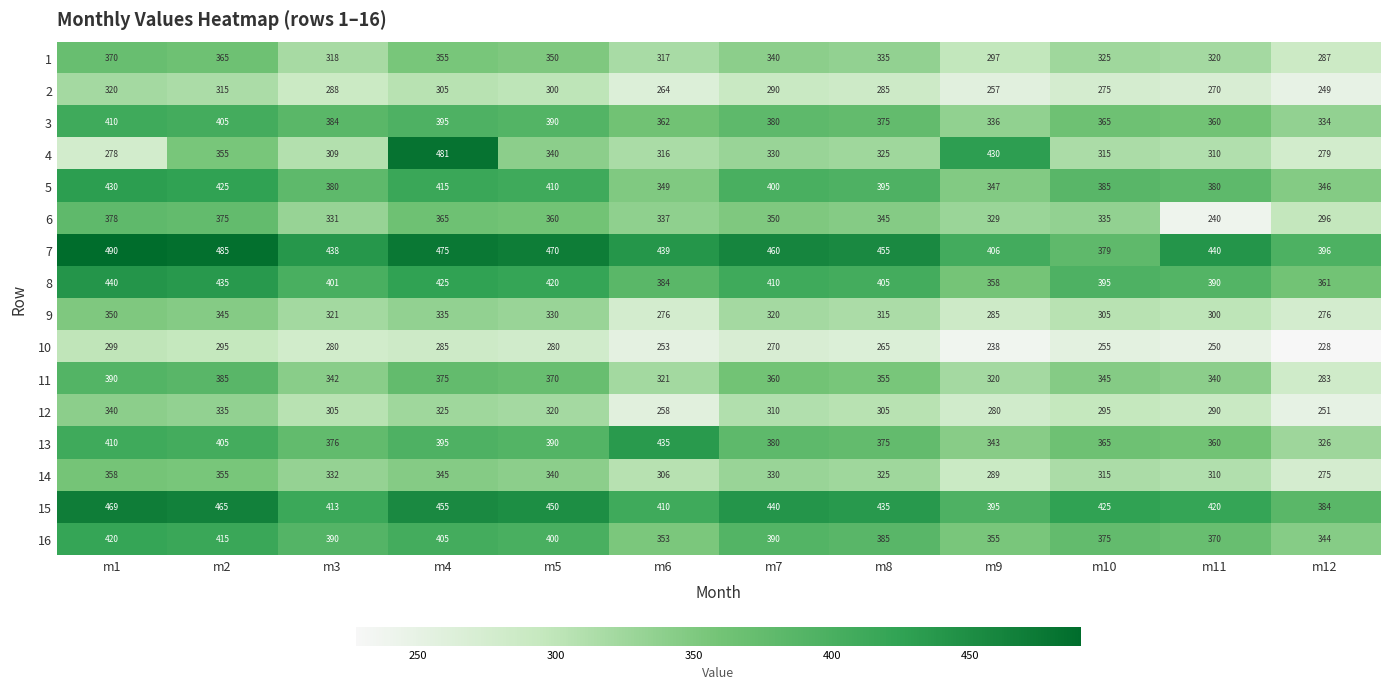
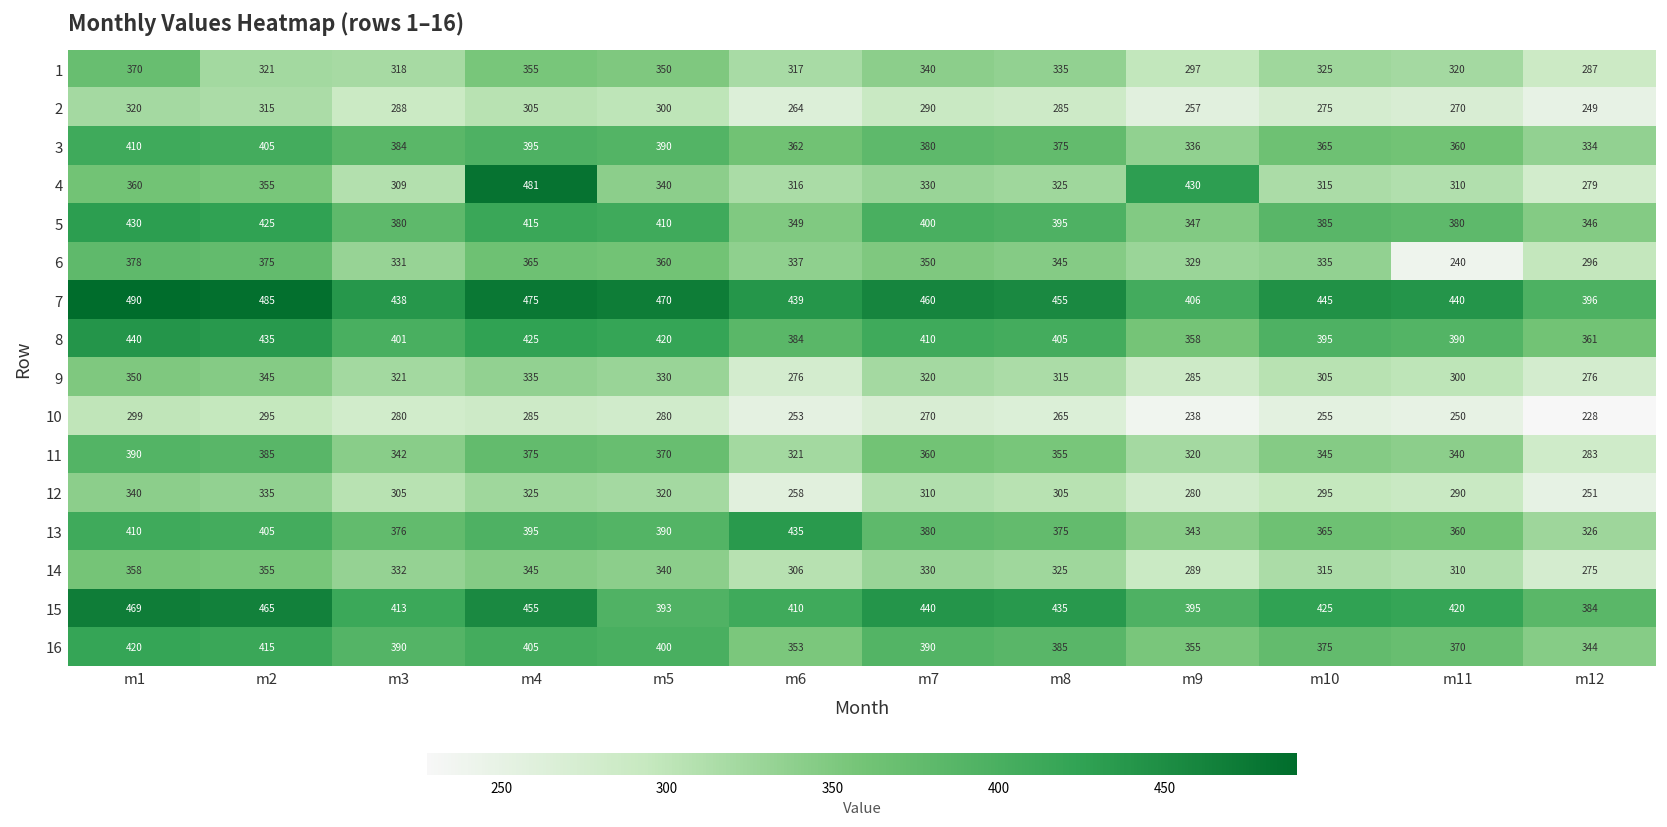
1, m2: 365 -> 321
4, m1: 278 -> 360
7, m10: 379 -> 445
15, m5: 450 -> 393
